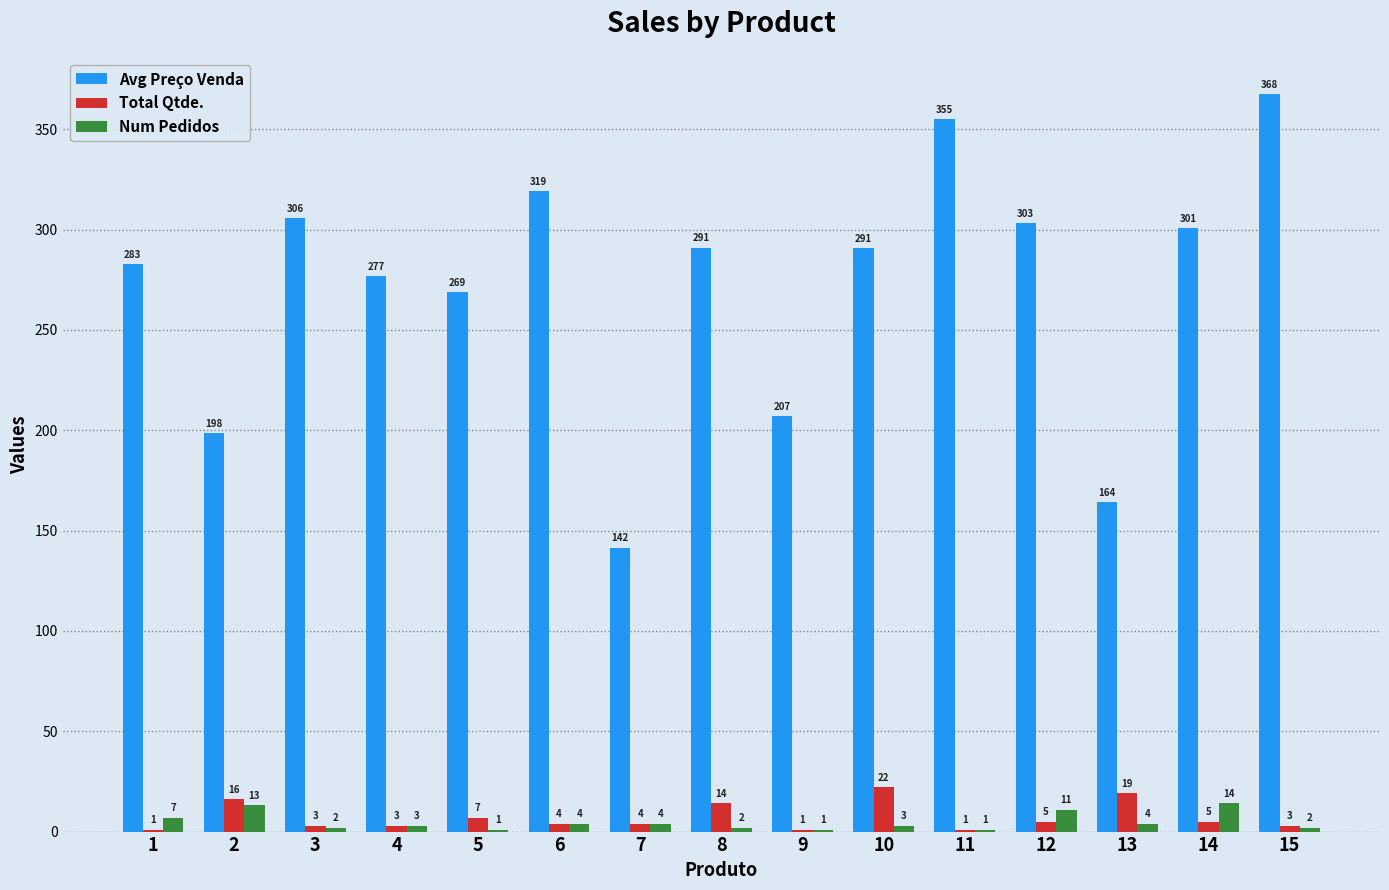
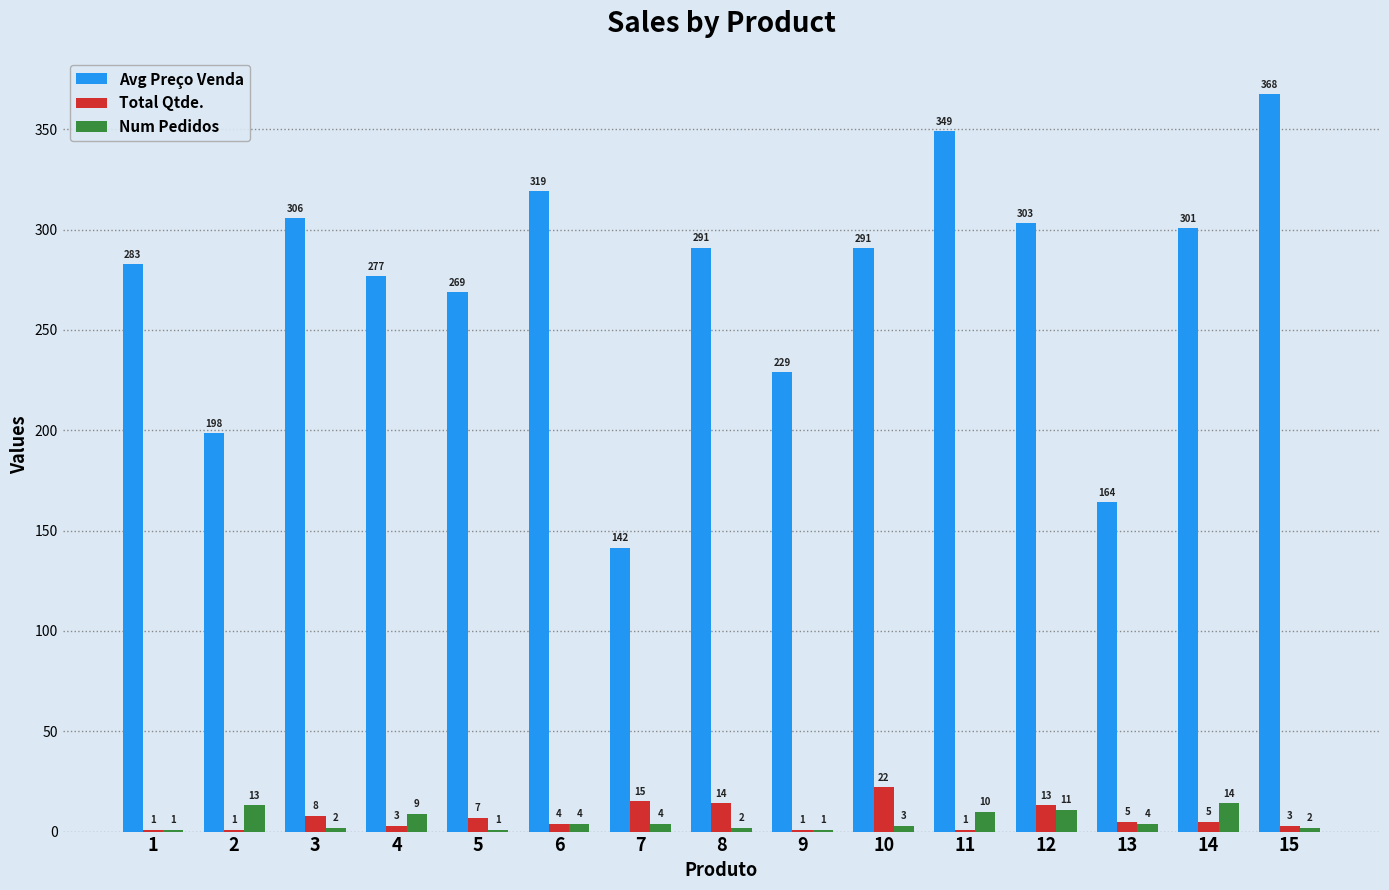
Num Pedidos, 1: 7 -> 1
Total Qtde., 2: 16 -> 1
Total Qtde., 3: 3 -> 8
Num Pedidos, 4: 3 -> 9
Total Qtde., 7: 4 -> 15
Avg Preço Venda, 9: 207 -> 229
Avg Preço Venda, 11: 355 -> 349
Num Pedidos, 11: 1 -> 10
Total Qtde., 12: 5 -> 13
Total Qtde., 13: 19 -> 5
